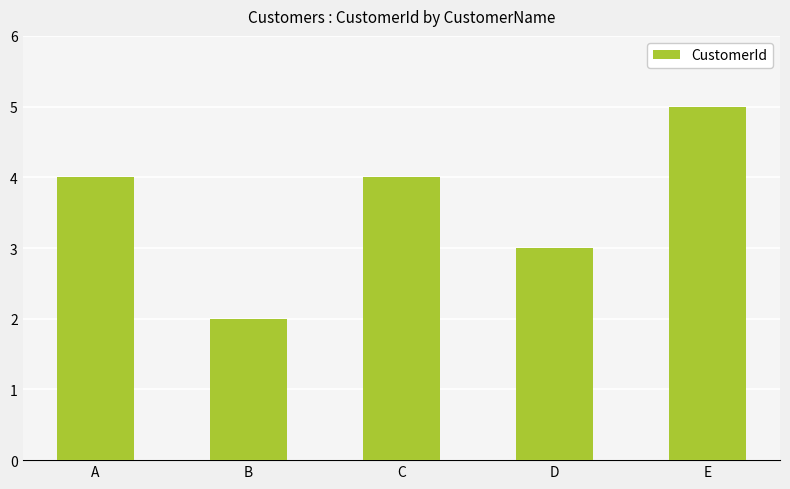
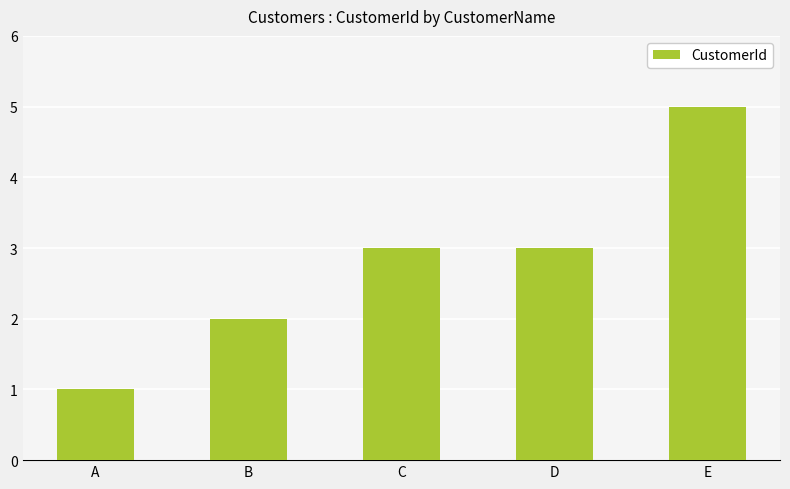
A: 4 -> 1
C: 4 -> 3
